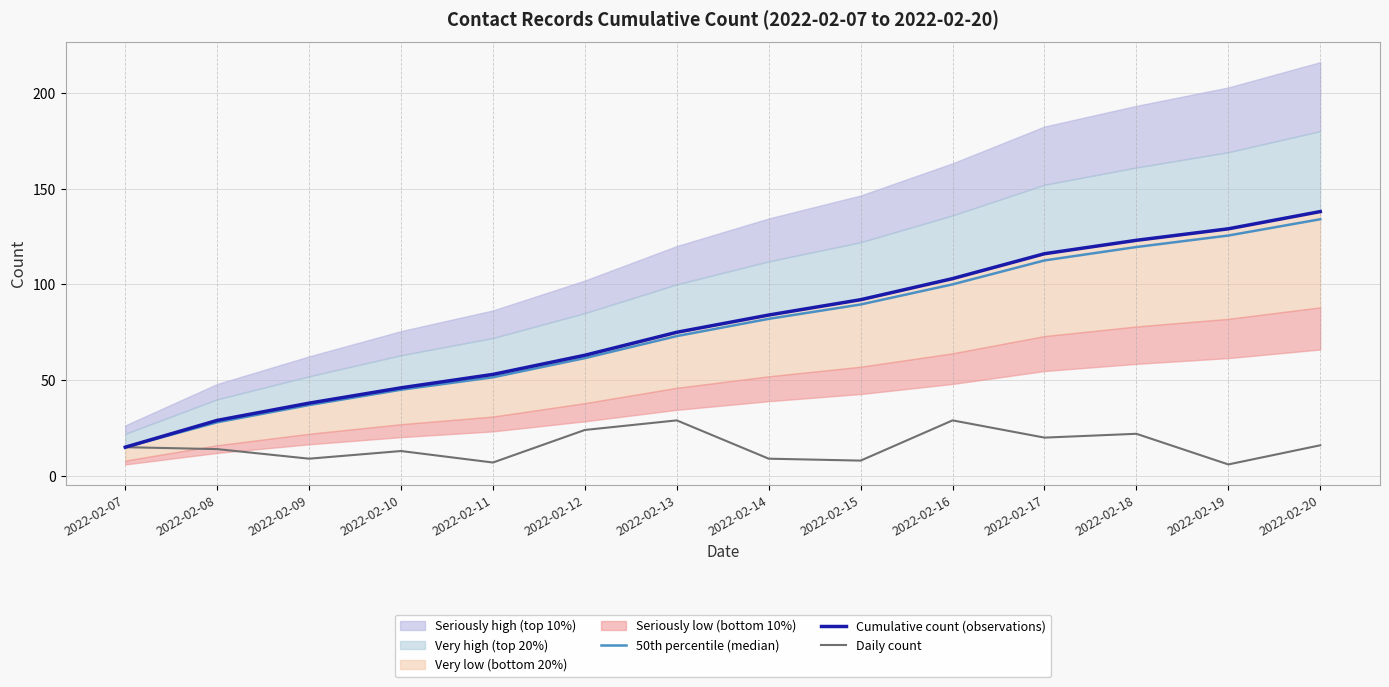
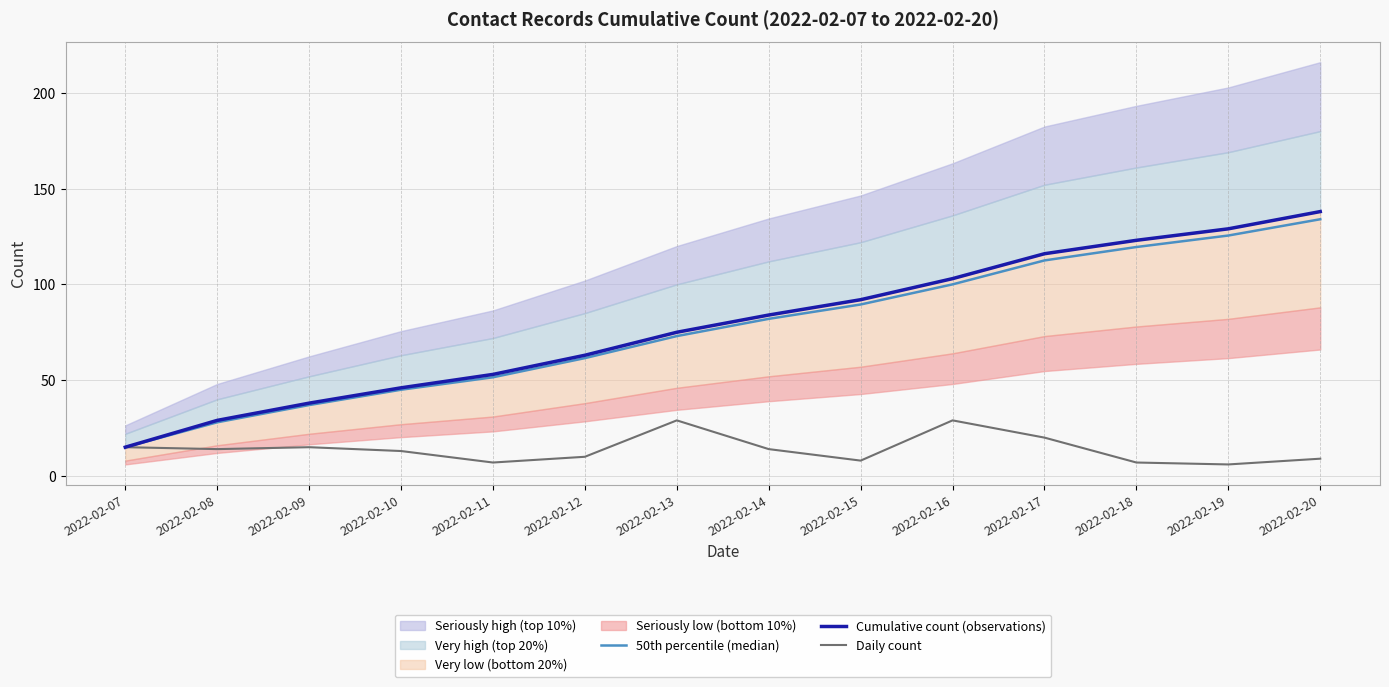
Daily count, 2022-02-09: 9 -> 15
Daily count, 2022-02-12: 24 -> 10
Daily count, 2022-02-14: 9 -> 14
Daily count, 2022-02-18: 22 -> 7
Daily count, 2022-02-20: 16 -> 9
